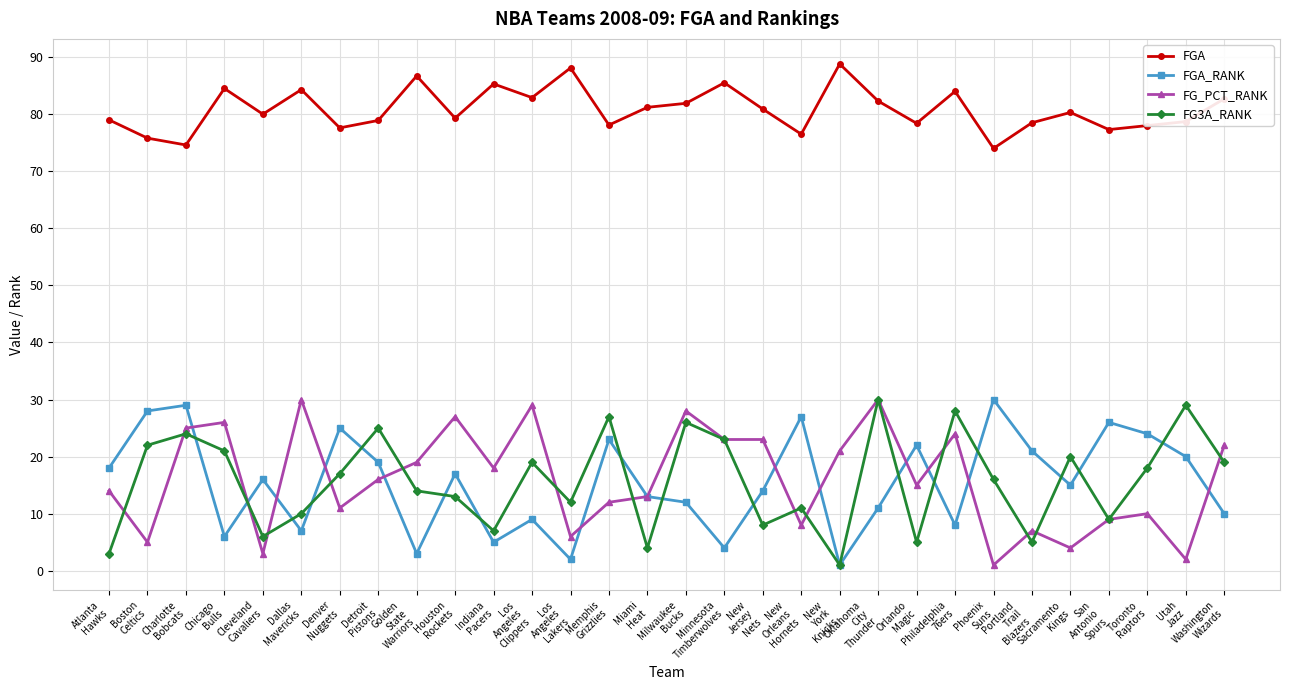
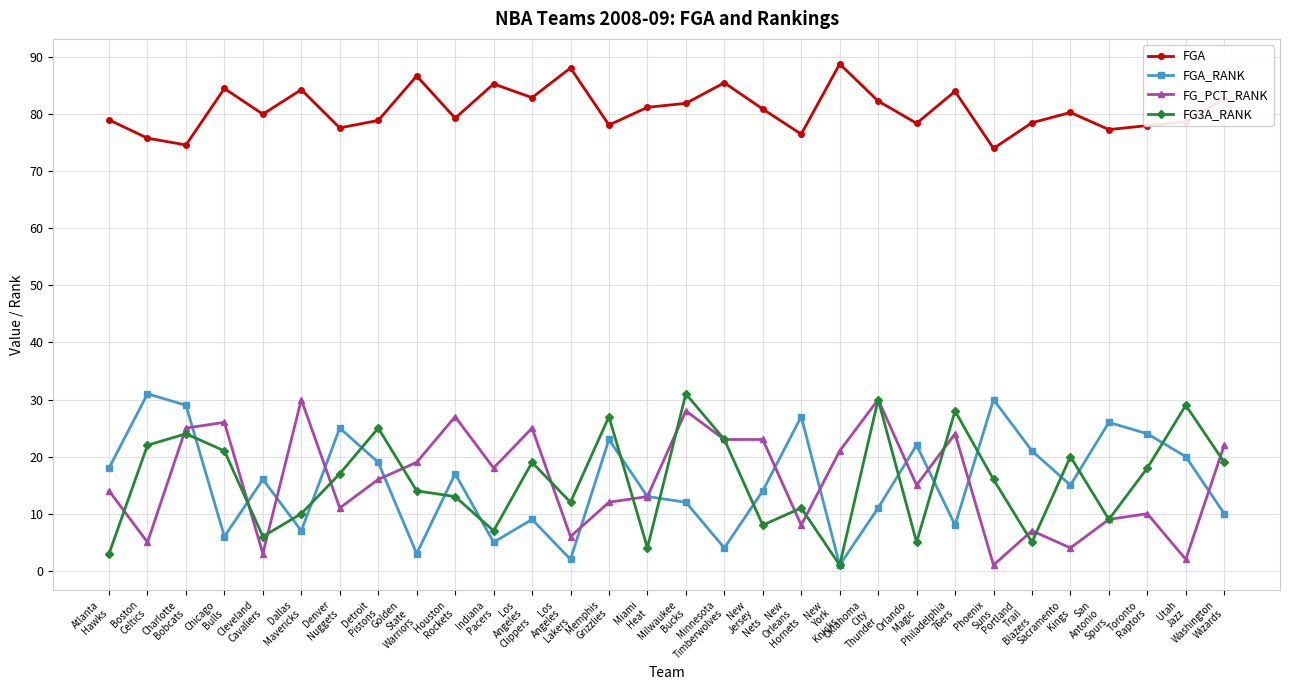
FGA_RANK, Boston Celtics: 28 -> 31
FG_PCT_RANK, Los Angeles Clippers: 29 -> 25
FG3A_RANK, Milwaukee Bucks: 26 -> 31
